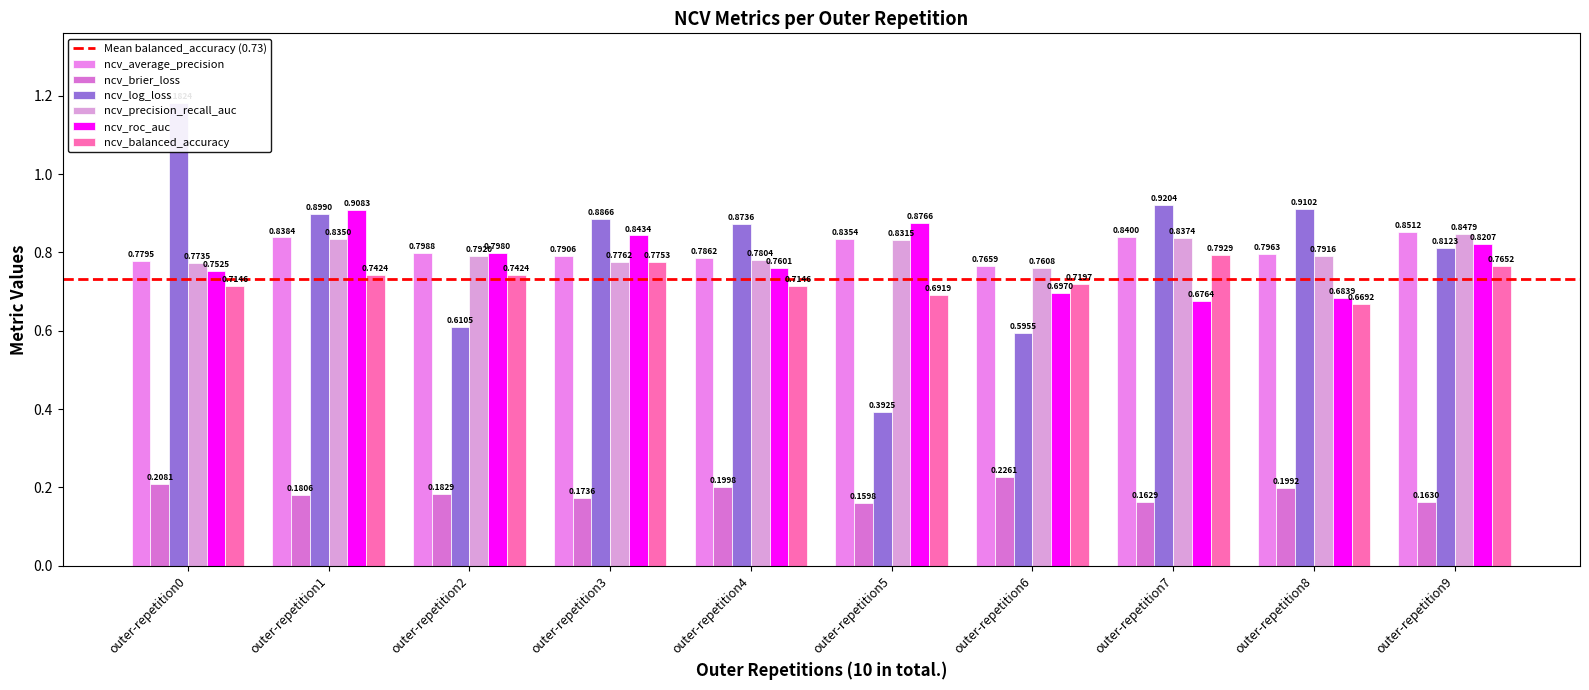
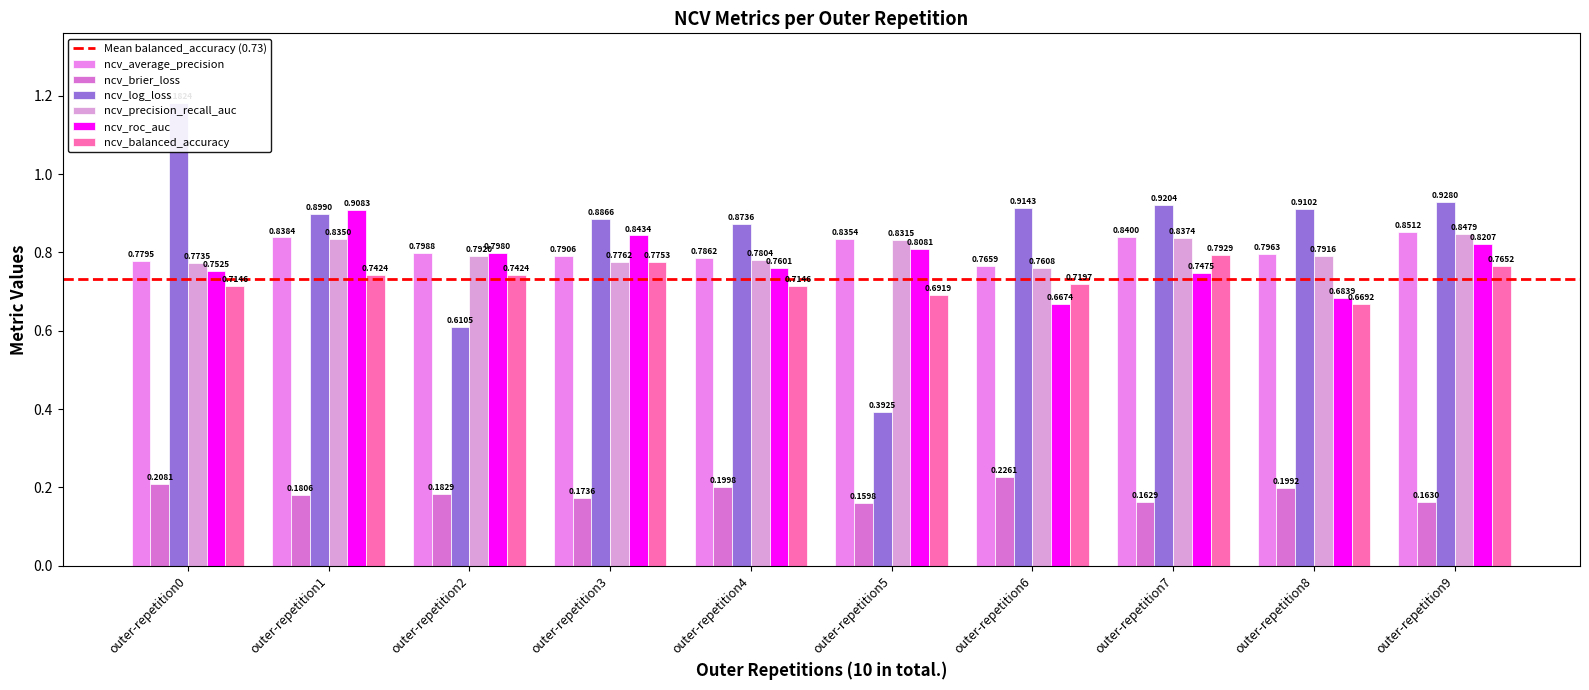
ncv_roc_auc, outer-repetition5: 0.8766 -> 0.8081
ncv_log_loss, outer-repetition6: 0.5955 -> 0.9143
ncv_roc_auc, outer-repetition6: 0.6970 -> 0.6674
ncv_roc_auc, outer-repetition7: 0.6764 -> 0.7475
ncv_log_loss, outer-repetition9: 0.8123 -> 0.9280
